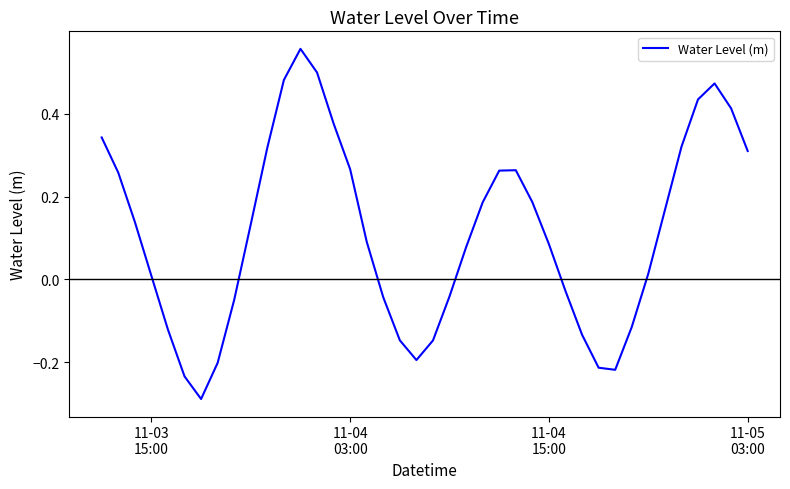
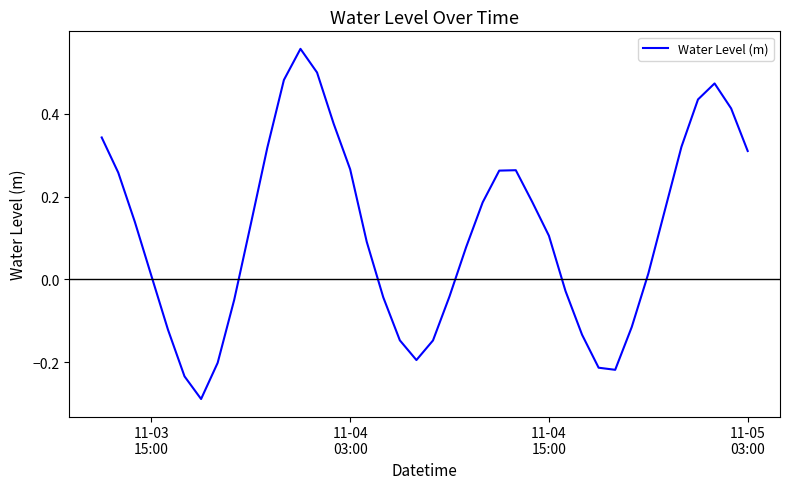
11-04 15:00: 0.09 -> 0.11
